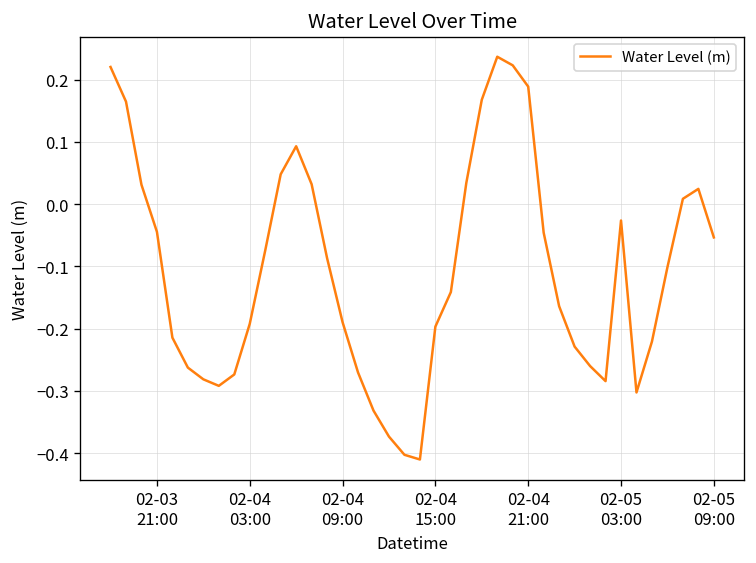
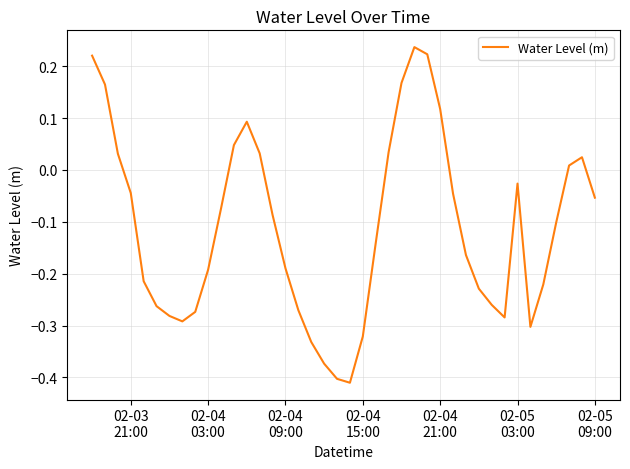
02-04 15:00: -0.20 -> -0.32
02-04 21:00: 0.19 -> 0.12
